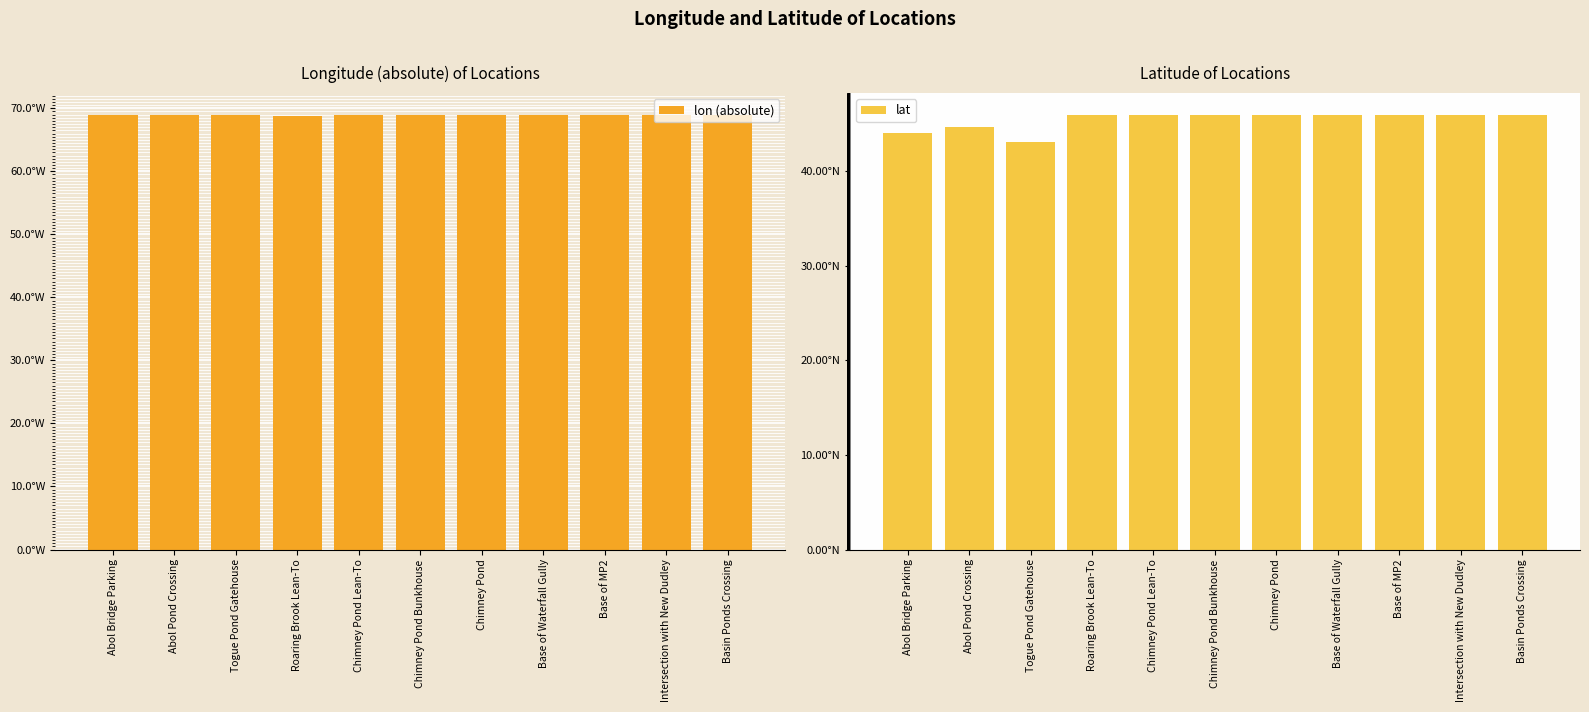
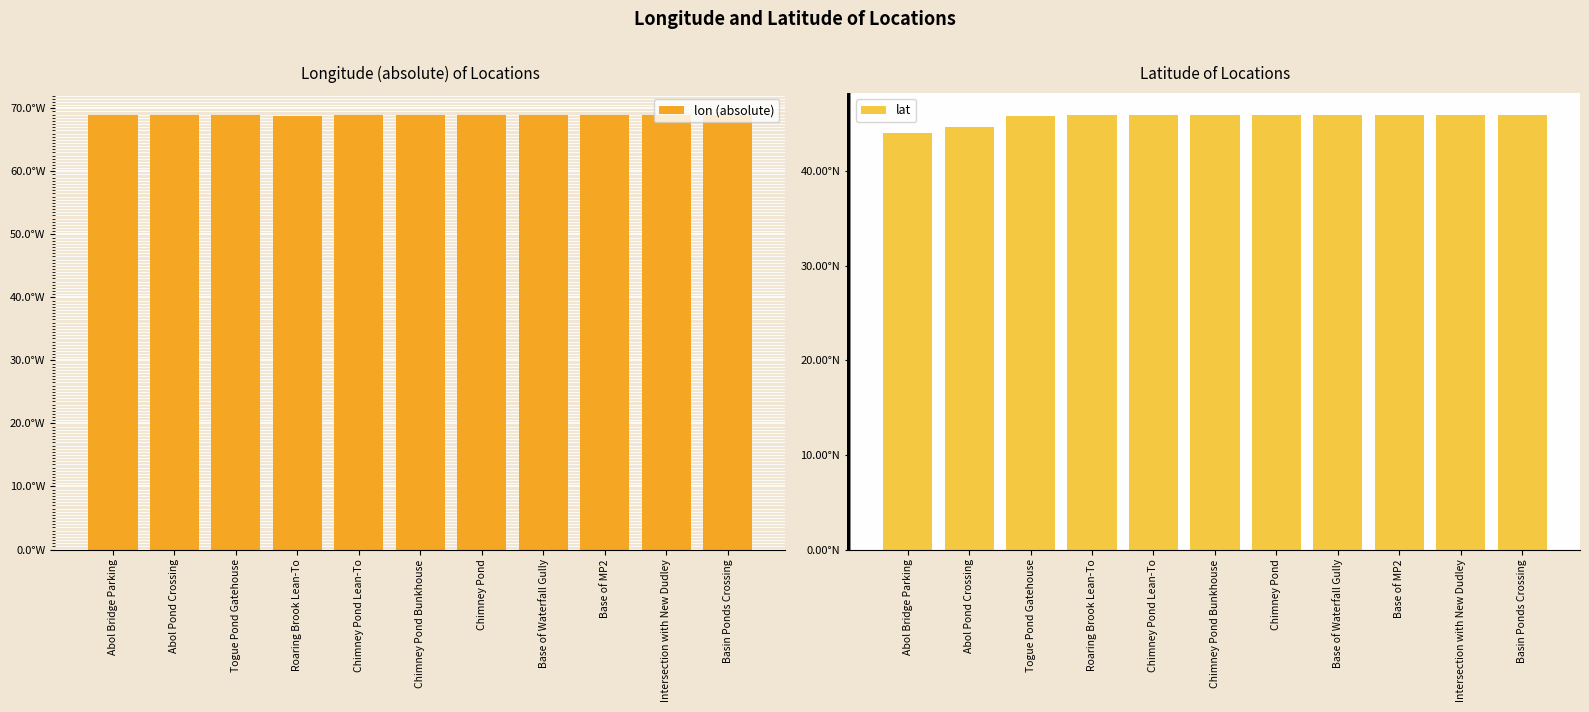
Latitude of Locations, Togue Pond Gatehouse: 43°N -> 46°N
